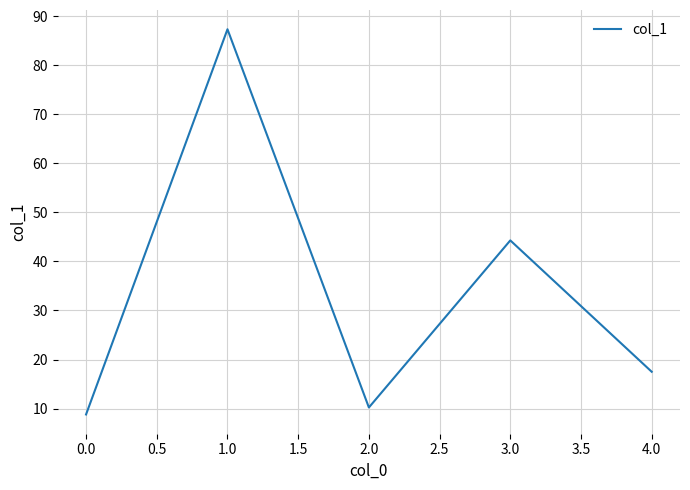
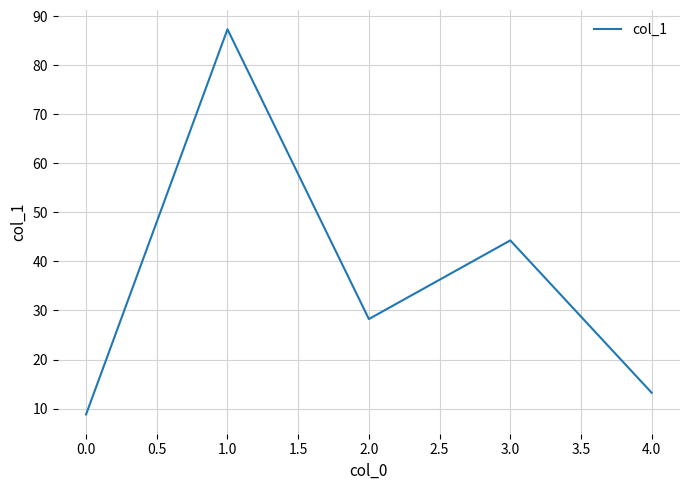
2.0: 10 -> 28
4.0: 18 -> 13
